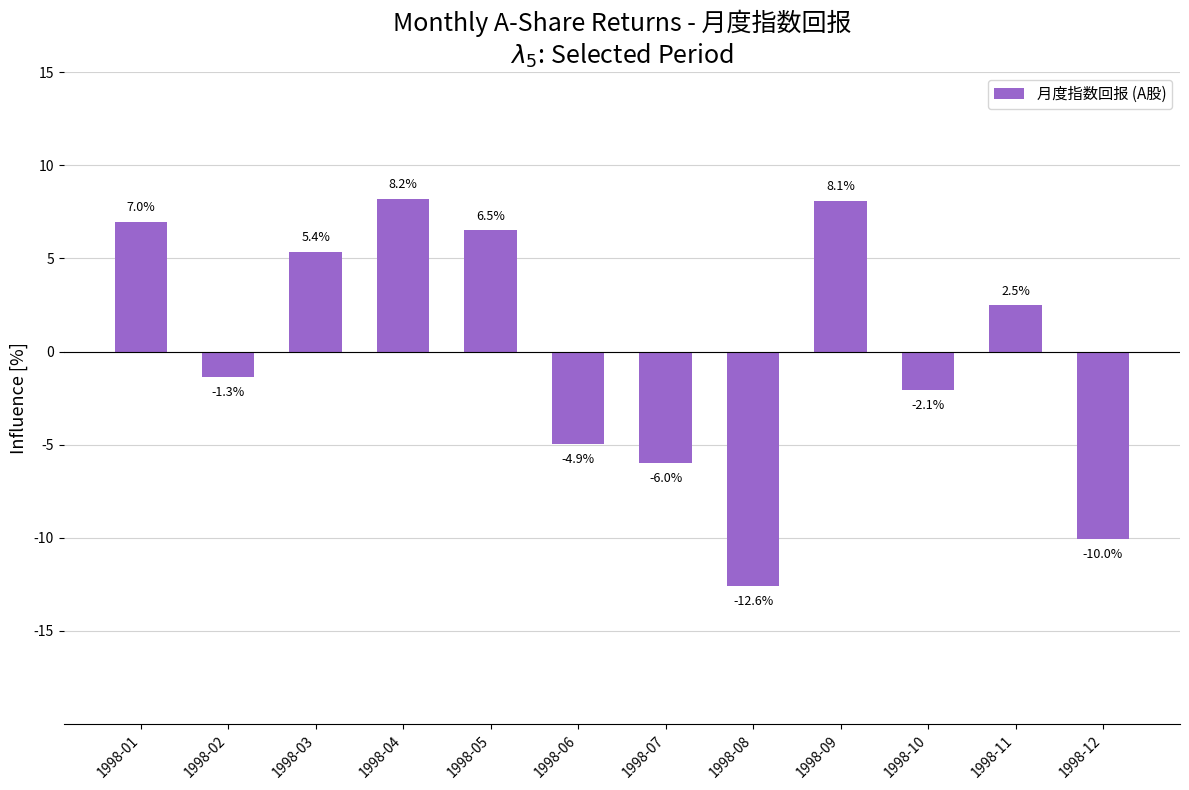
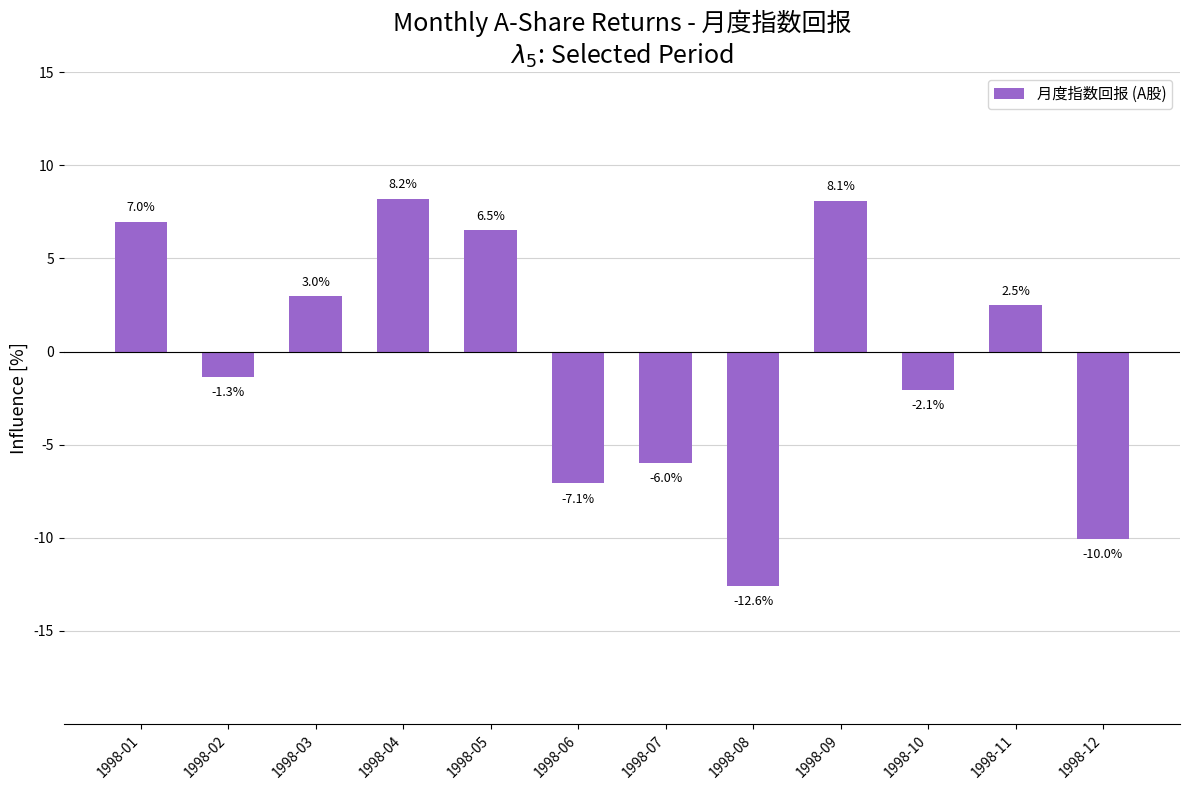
1998-03: 5.4% -> 3.0%
1998-06: -4.9% -> -7.1%
